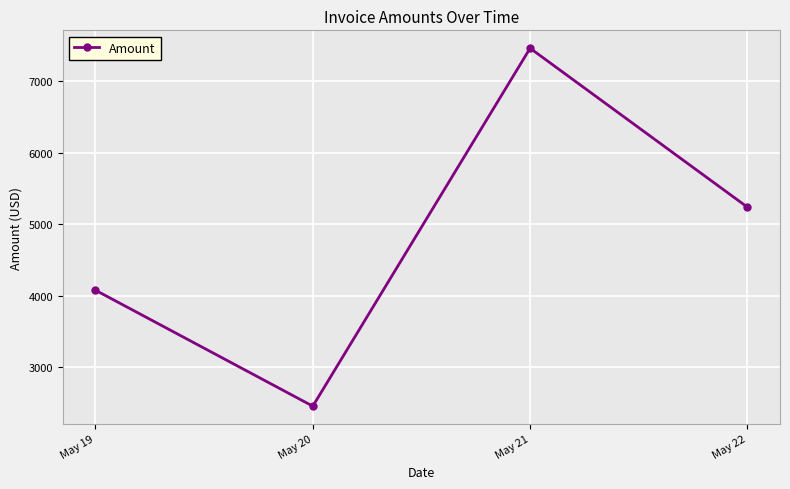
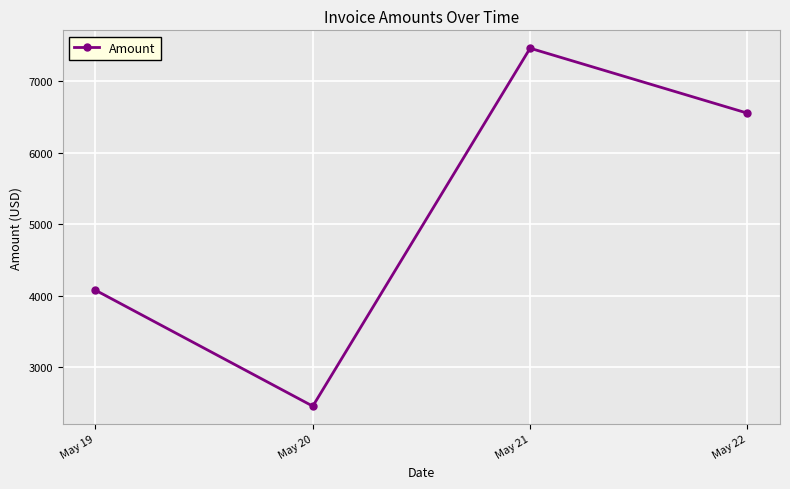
May 22: 5200 -> 6600
